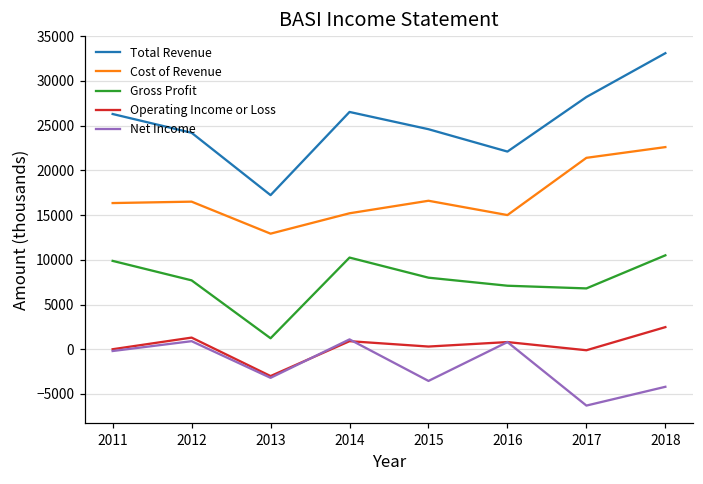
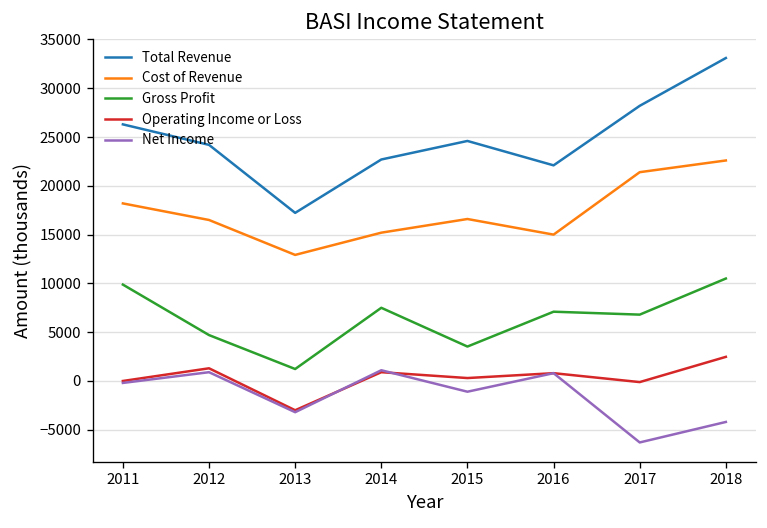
Cost of Revenue, 2011: 16000 -> 18000
Gross Profit, 2012: 8000 -> 5000
Total Revenue, 2014: 27000 -> 23000
Gross Profit, 2014: 10000 -> 8000
Gross Profit, 2015: 8000 -> 4000
Net Income, 2015: -4000 -> -1000
